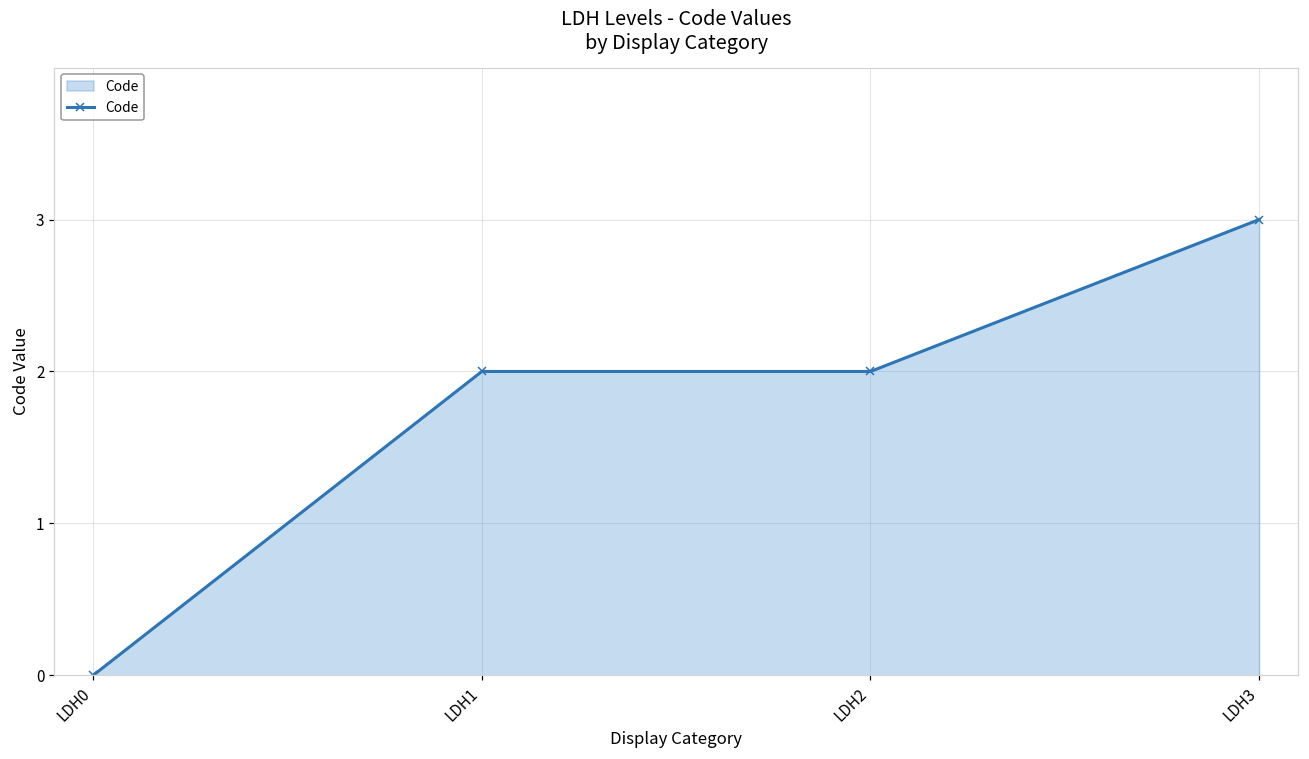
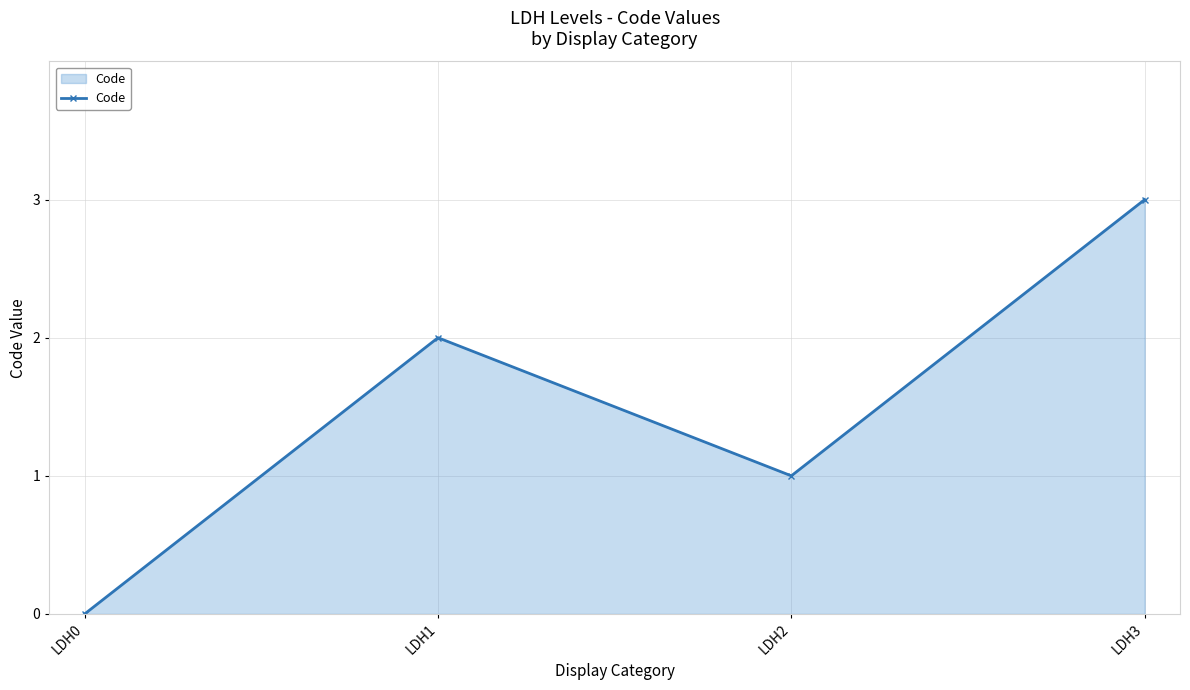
LDH2: 2 -> 1
